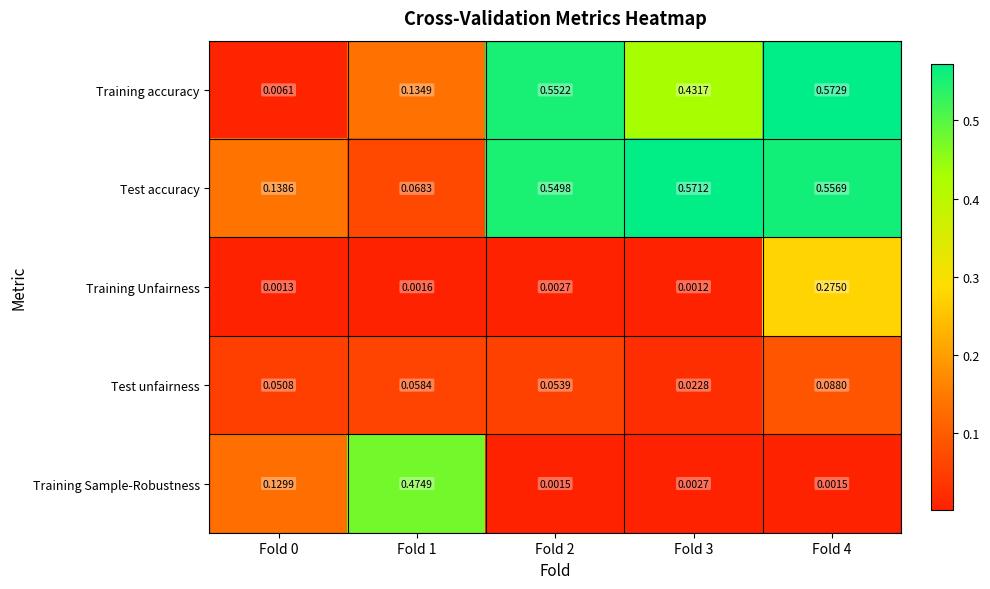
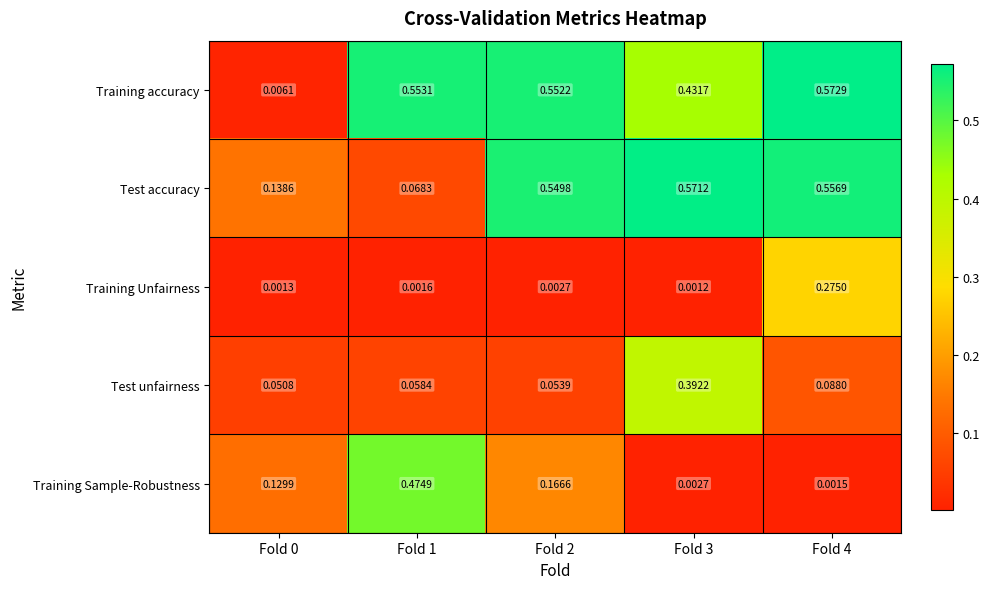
Training accuracy, Fold 1: 0.1349 -> 0.5531
Test unfairness, Fold 3: 0.0228 -> 0.3922
Training Sample-Robustness, Fold 2: 0.0015 -> 0.1666
